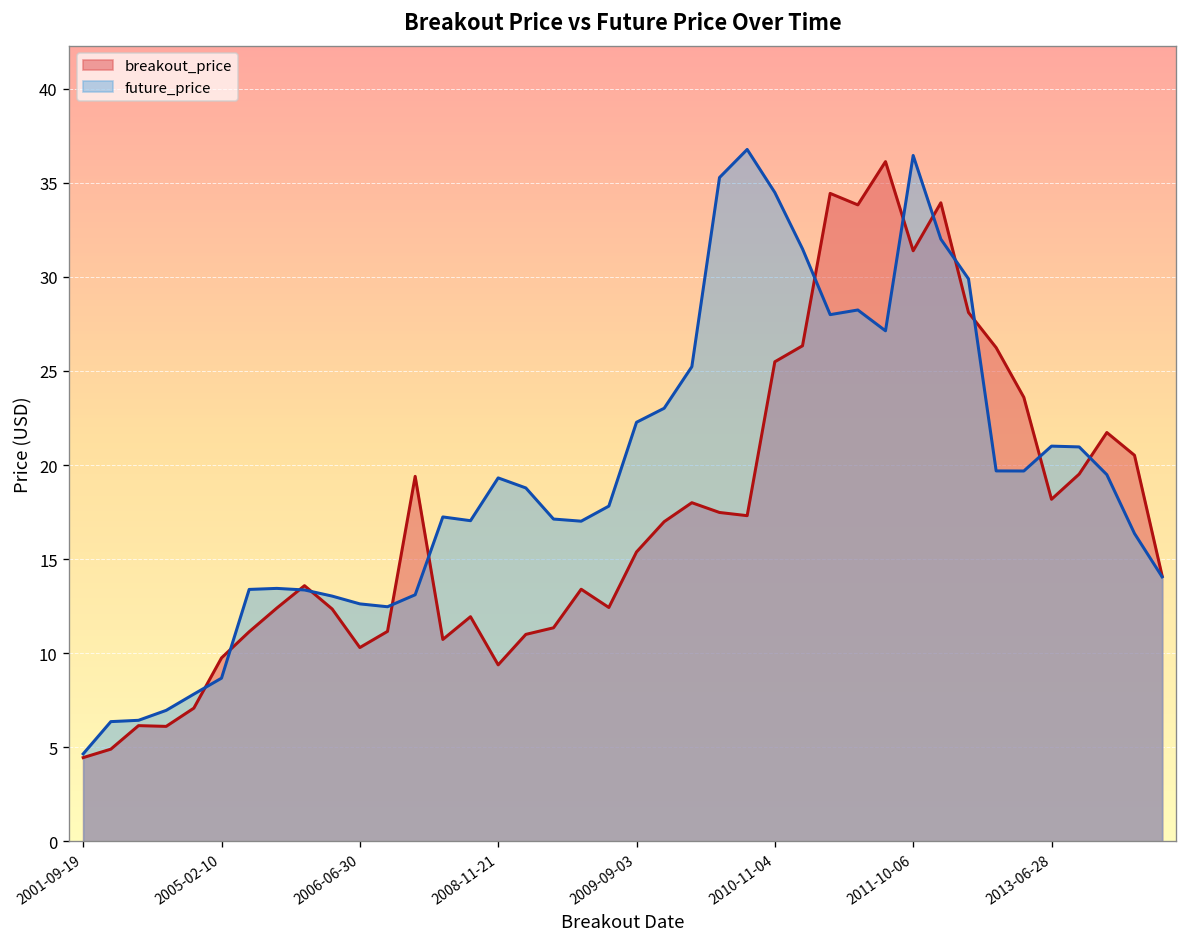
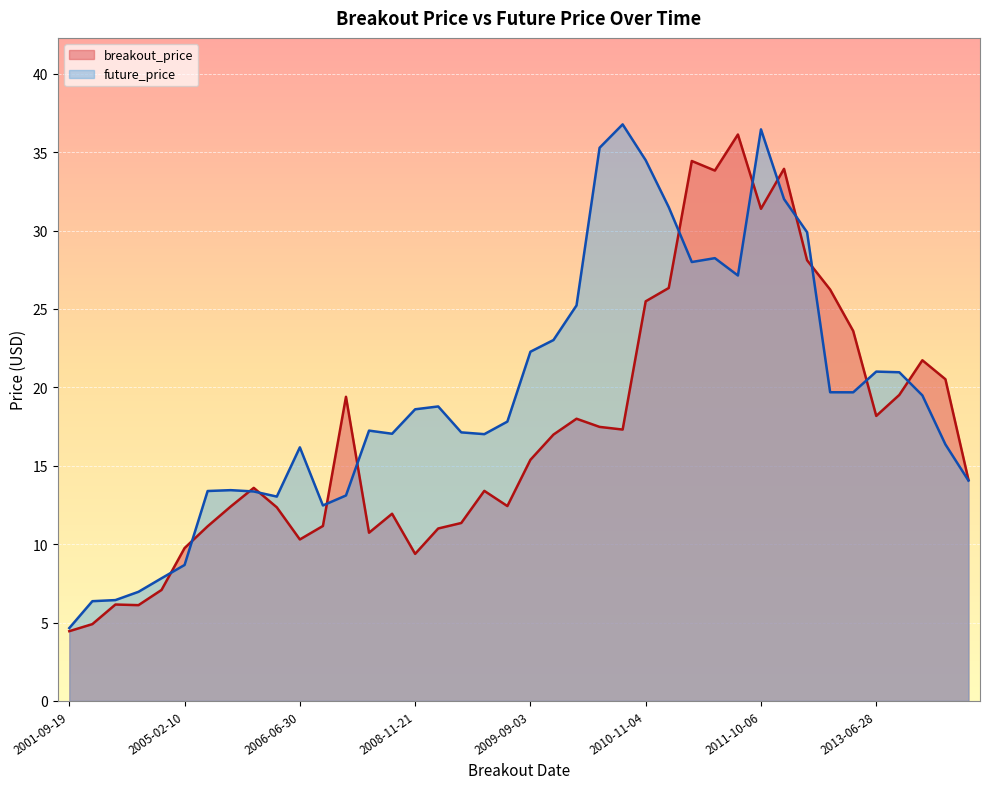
future_price, 2006-06-30: 12.6 -> 16.2
future_price, 2008-11-21: 19.3 -> 18.6
